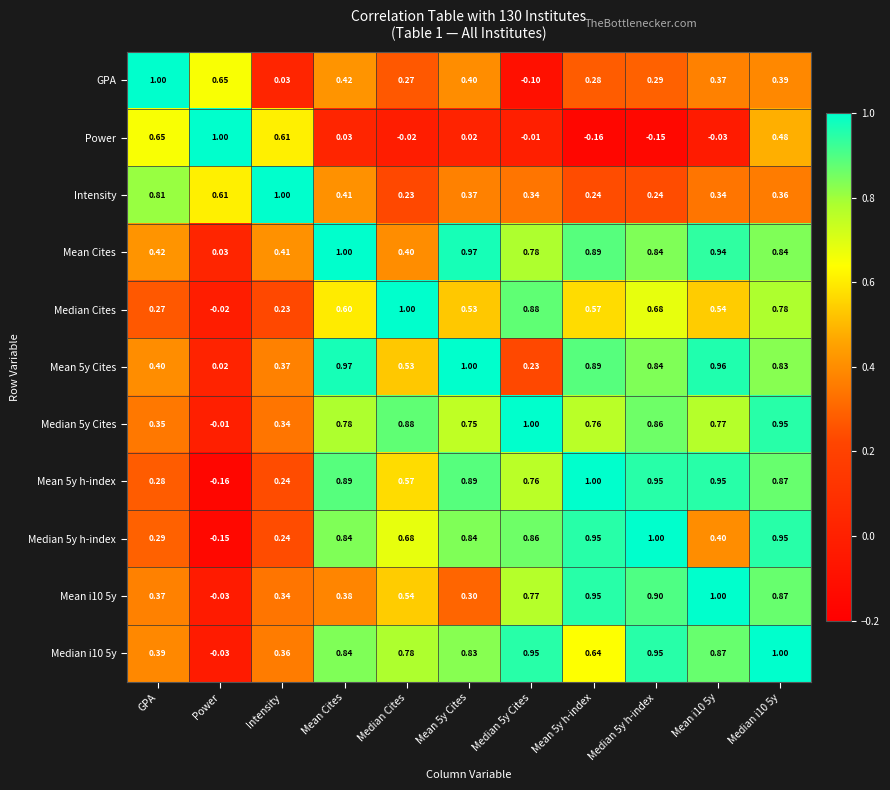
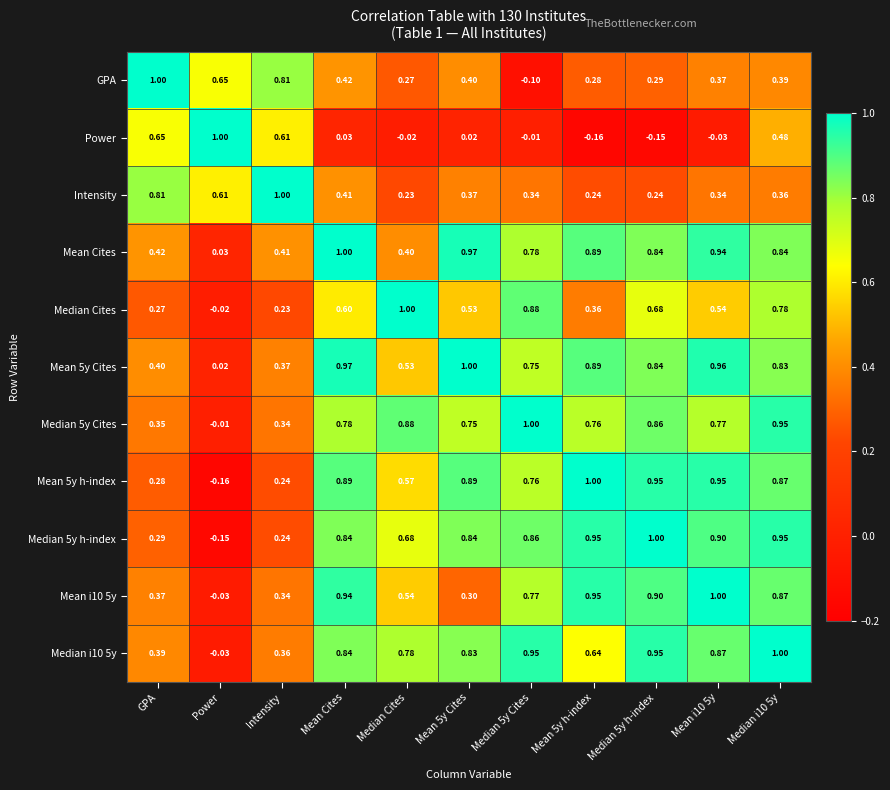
GPA, Intensity: 0.03 -> 0.81
Median Cites, Mean 5y h-index: 0.57 -> 0.36
Mean 5y Cites, Median 5y Cites: 0.23 -> 0.75
Median 5y h-index, Mean i10 5y: 0.40 -> 0.90
Mean i10 5y, Mean Cites: 0.38 -> 0.94
